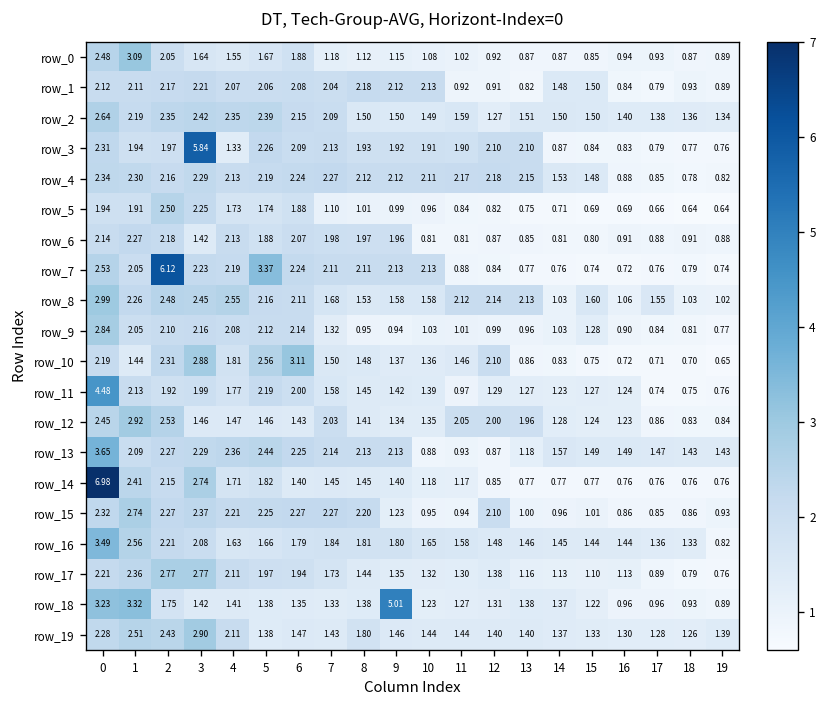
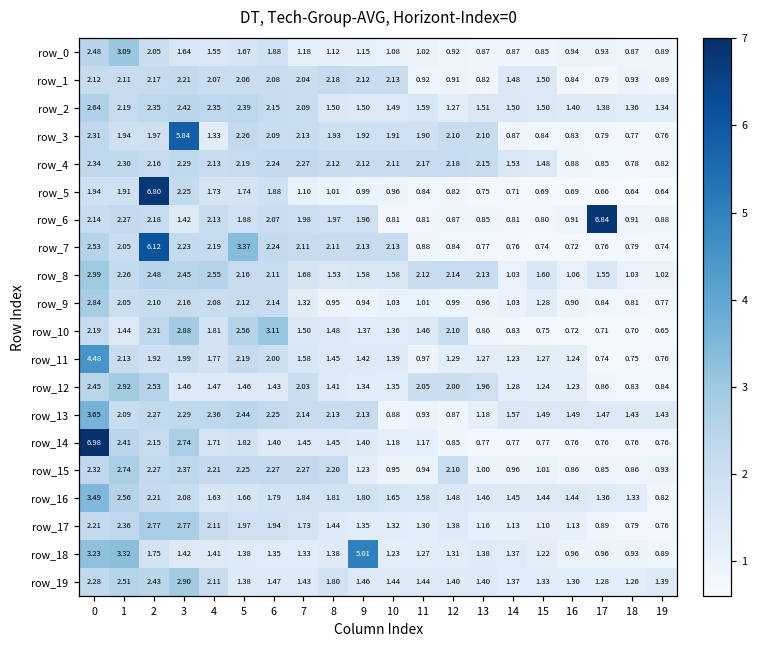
row_5, 2: 2.50 -> 6.80
row_6, 17: 0.88 -> 6.84
